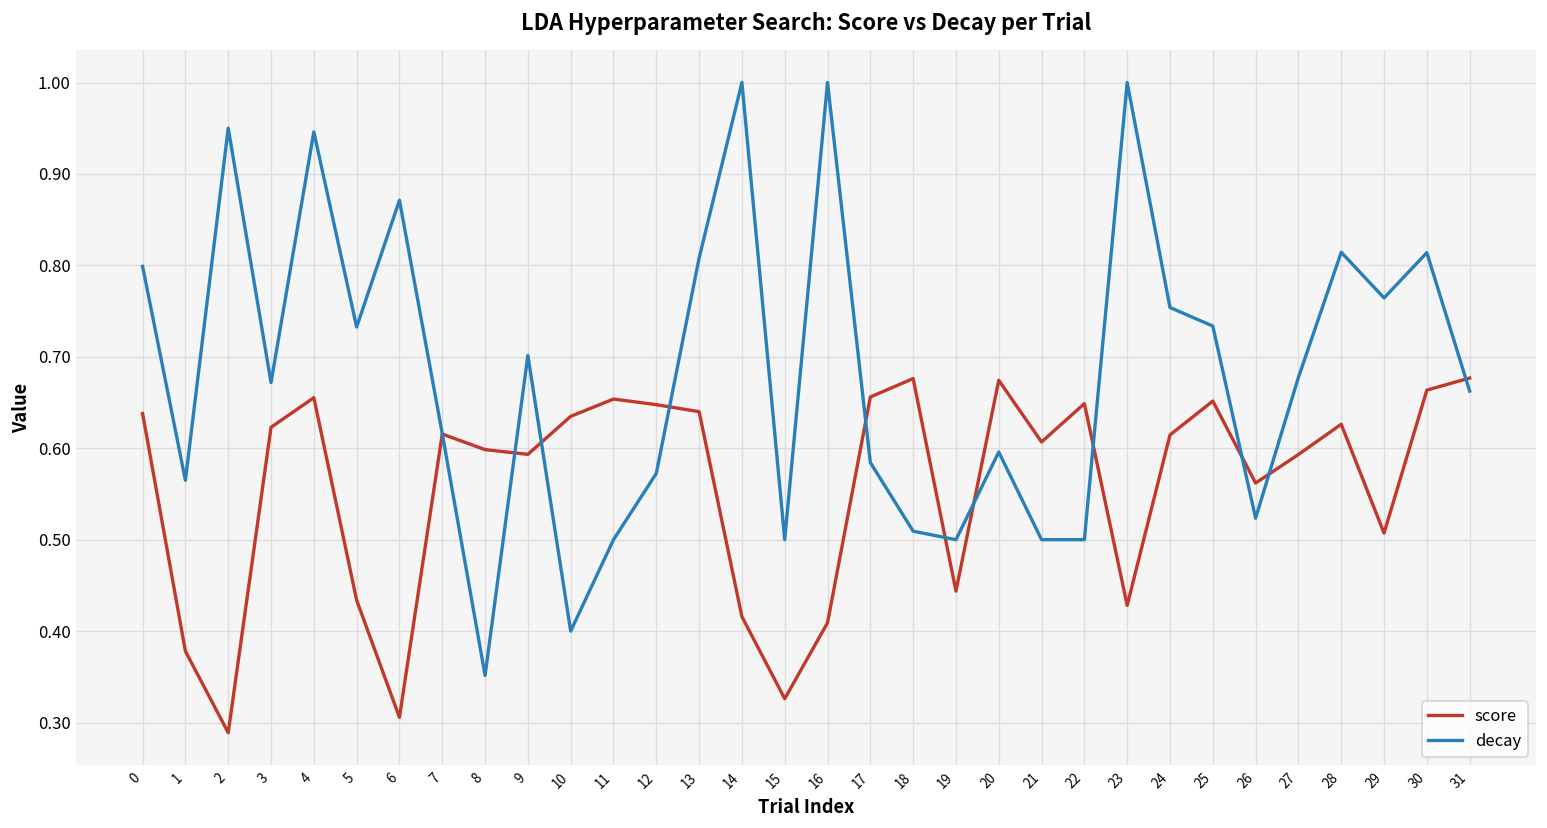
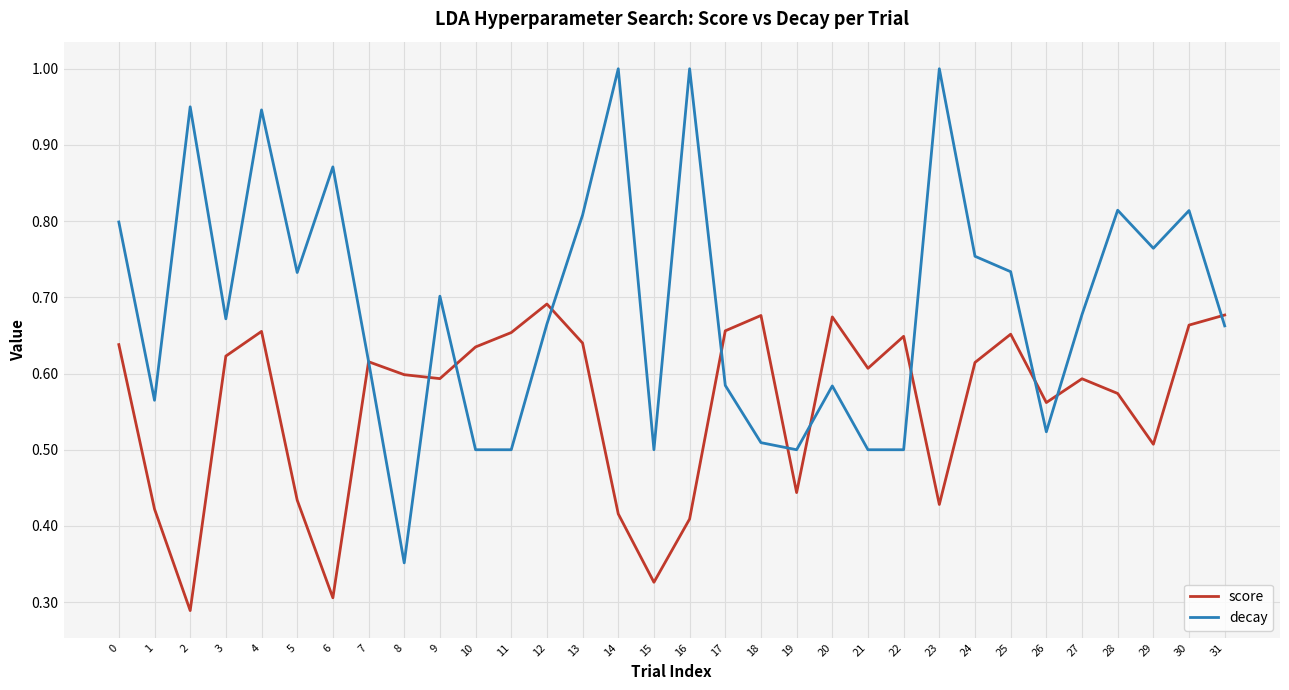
score, 1: 0.38 -> 0.42
decay, 10: 0.4 -> 0.5
score, 12: 0.65 -> 0.69
decay, 12: 0.57 -> 0.66
decay, 20: 0.60 -> 0.58
score, 28: 0.63 -> 0.57
